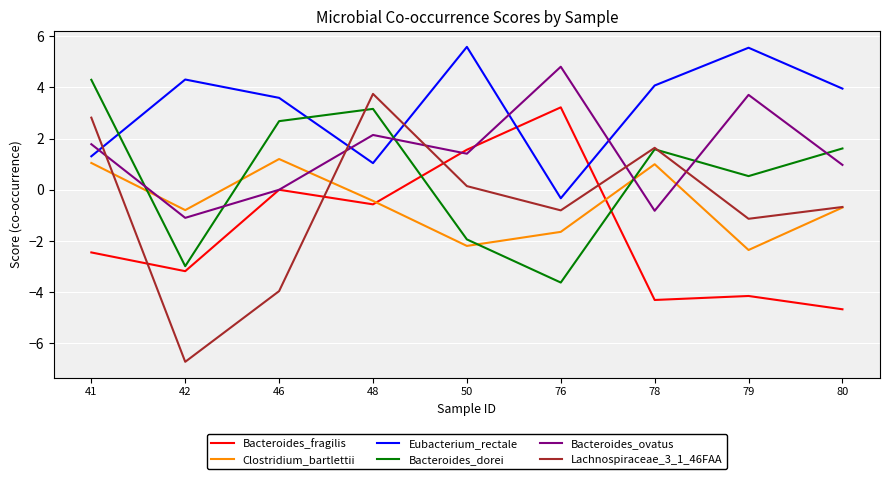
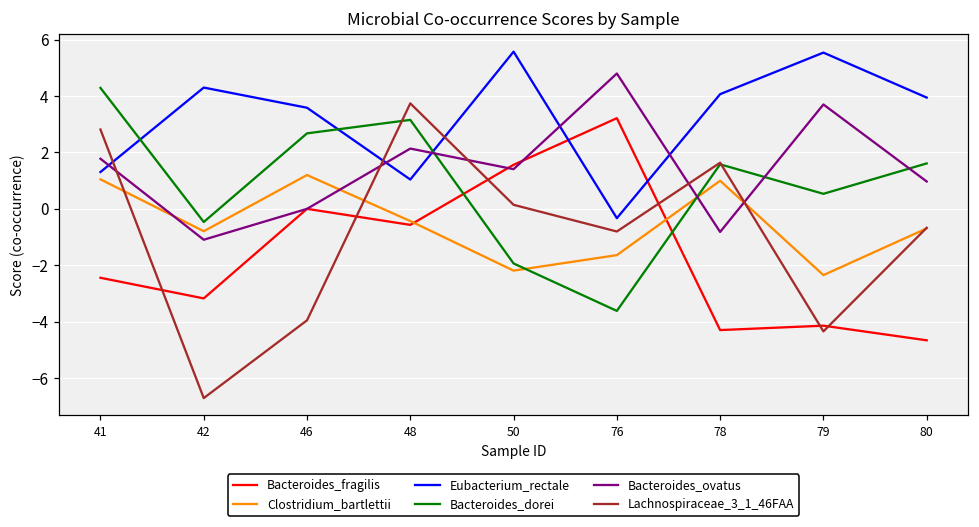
Bacteroides_dorei, 42: -3.0 -> -0.5
Lachnospiraceae_3_1_46FAA, 79: -1.1 -> -4.3
